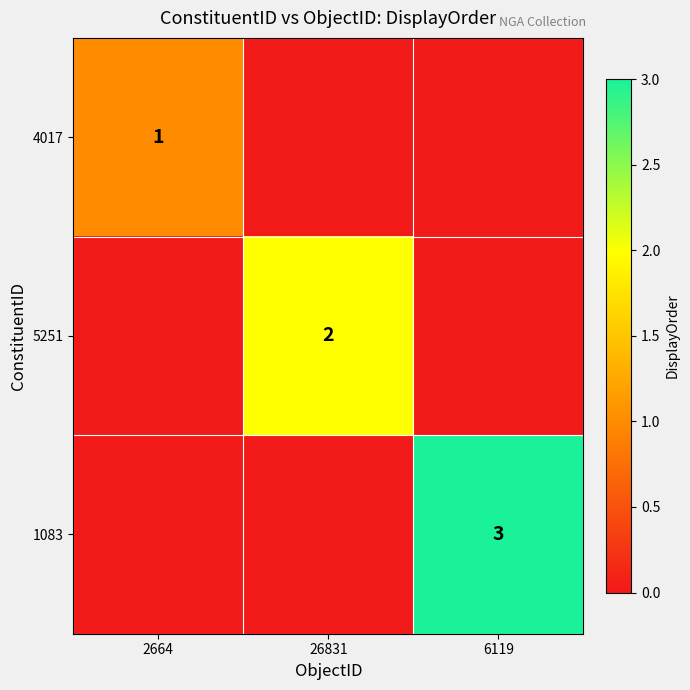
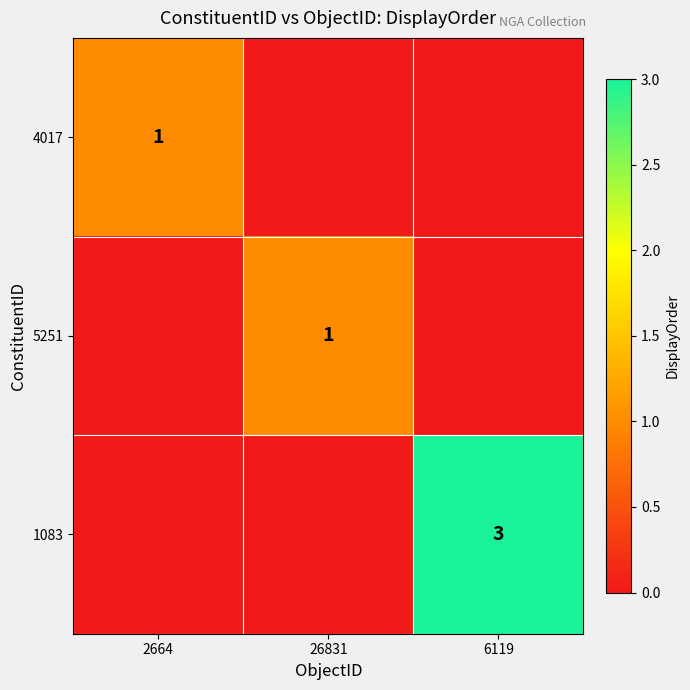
5251, 26831: 2 -> 1
